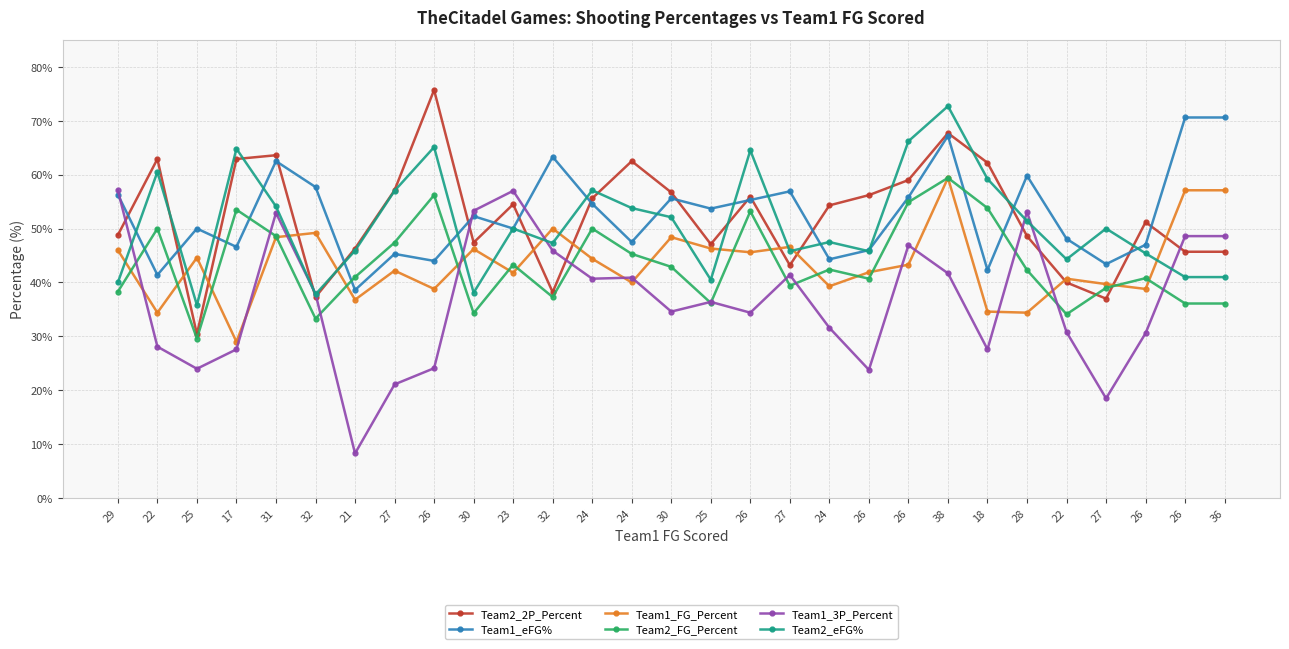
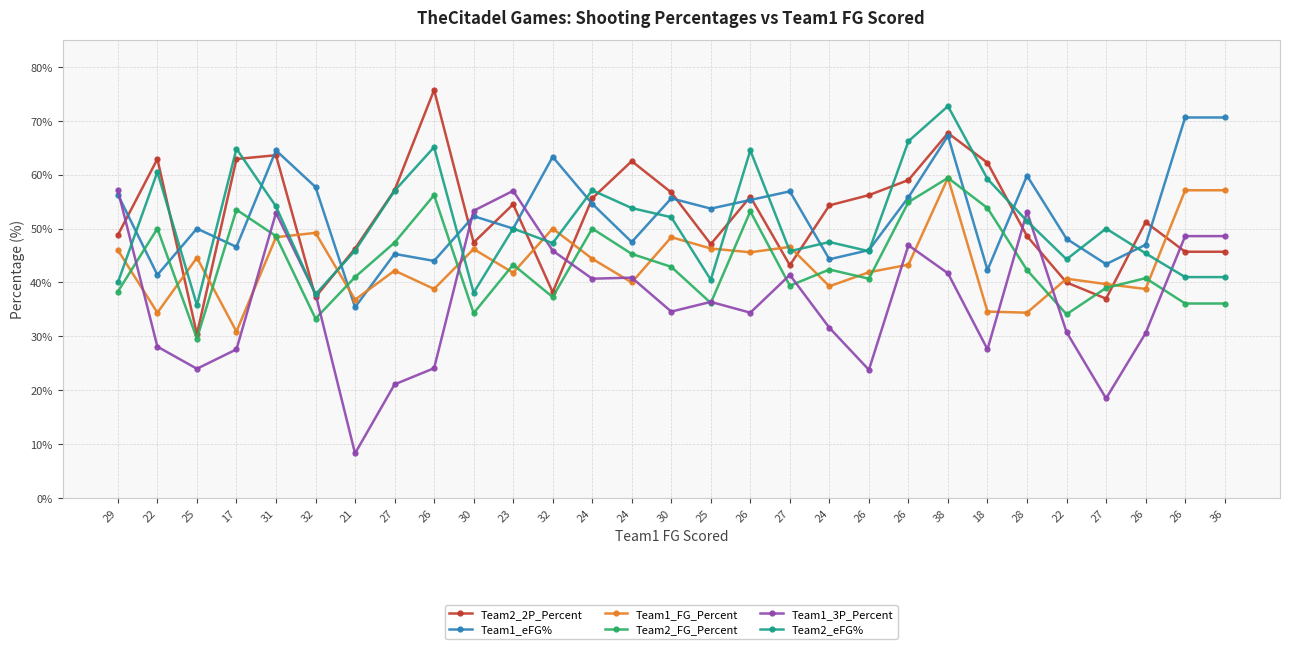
Team1_FG_Percent, 17: 29% -> 31%
Team1_eFG%, 31: 63% -> 65%
Team1_eFG%, 21: 39% -> 35%
